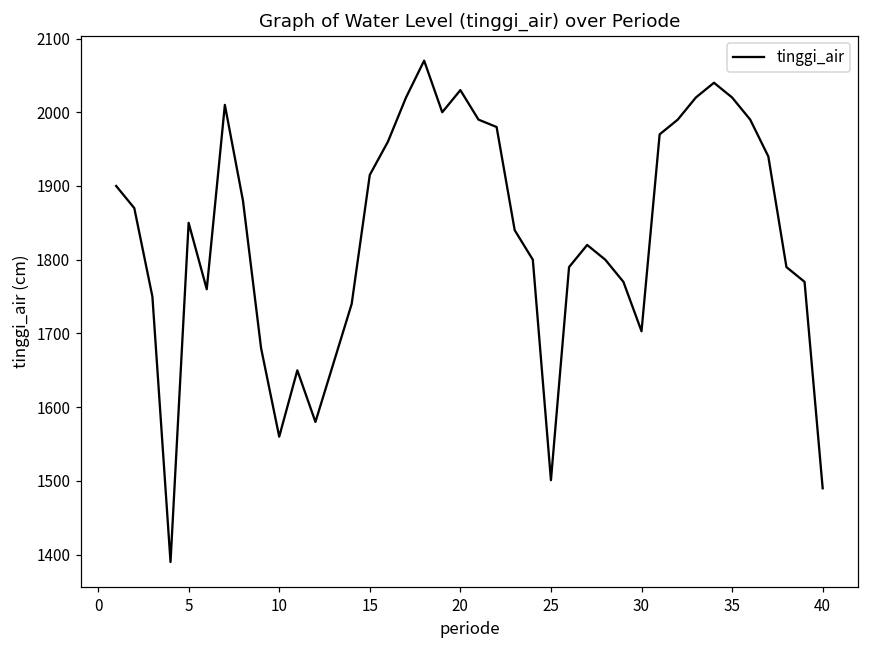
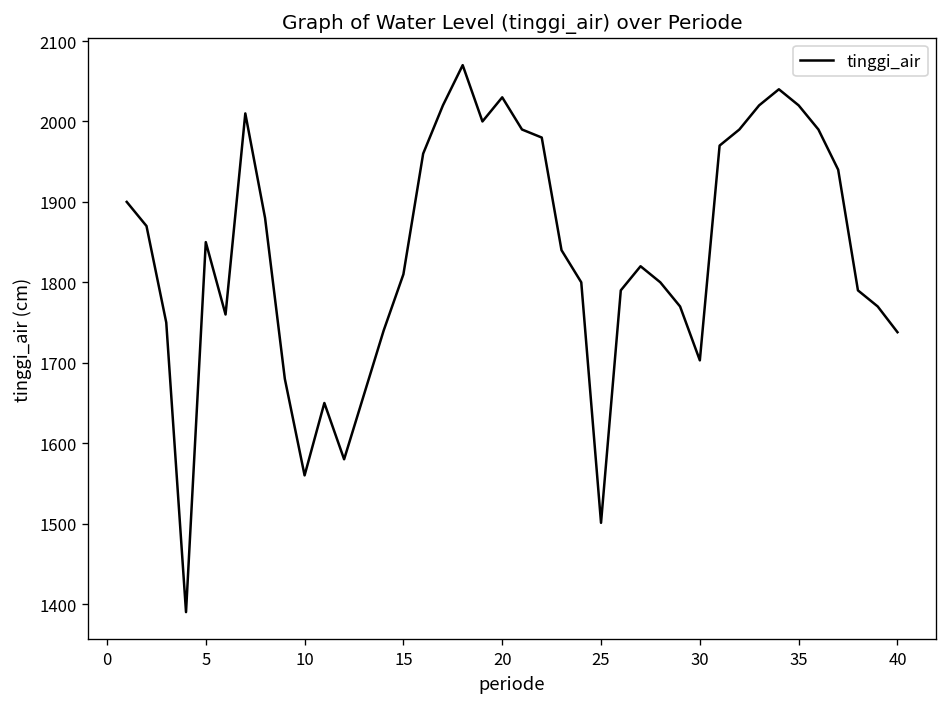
15: 1920 -> 1810
40: 1490 -> 1740
